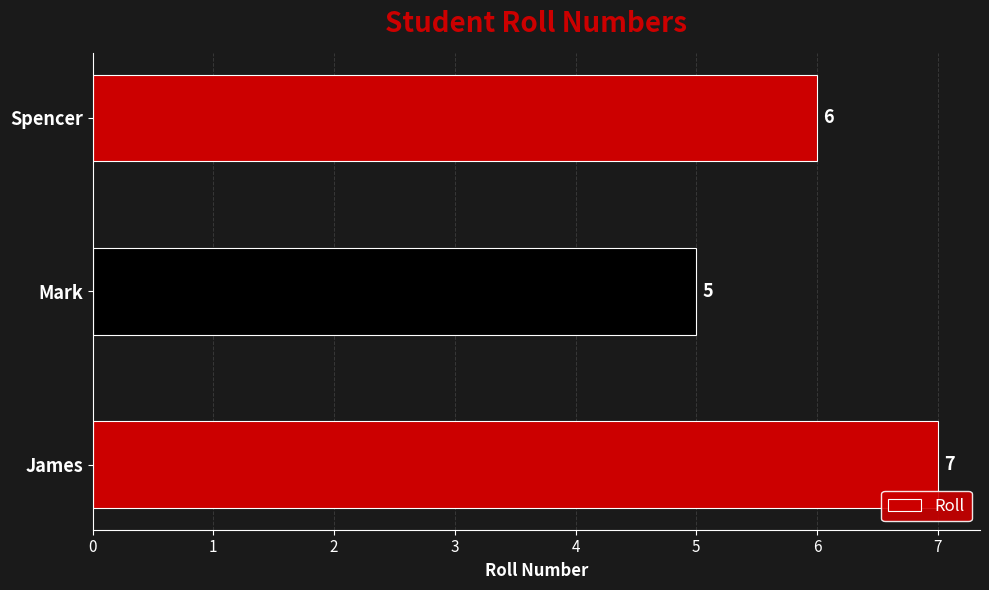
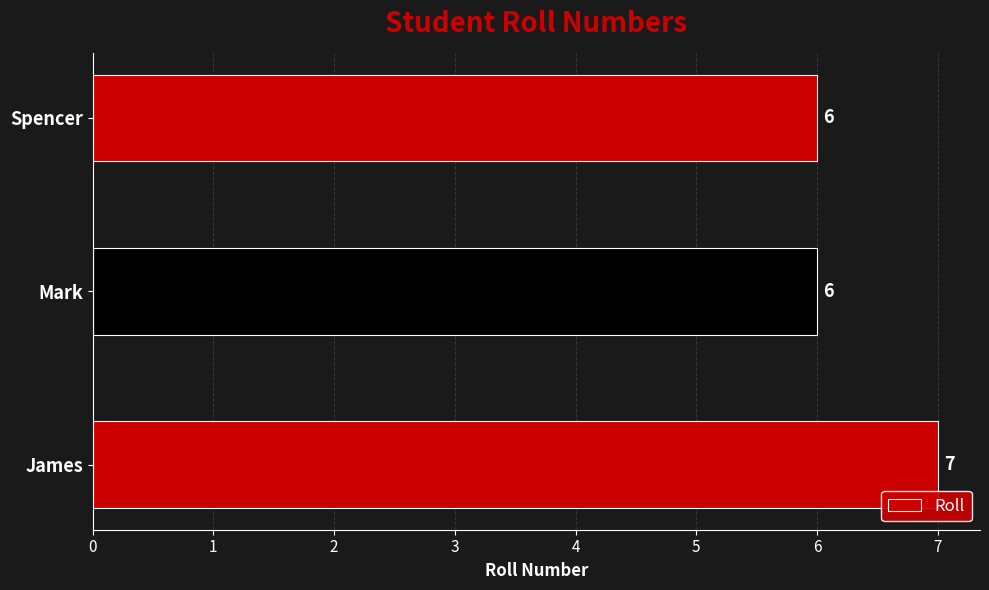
Mark: 5 -> 6
